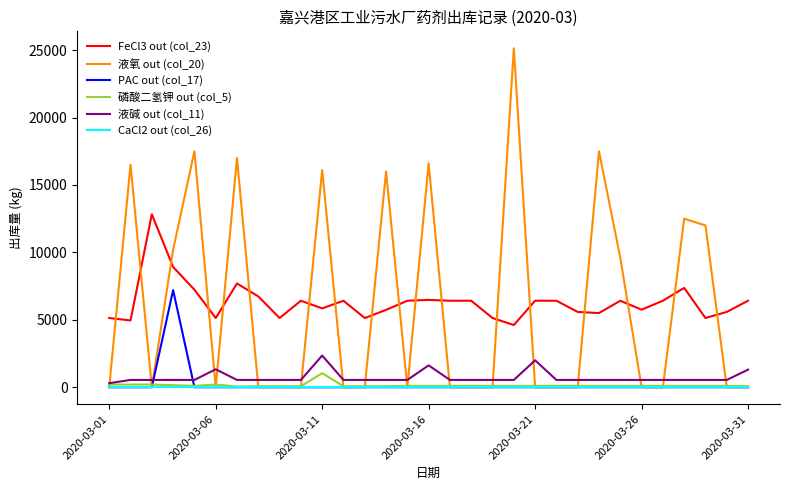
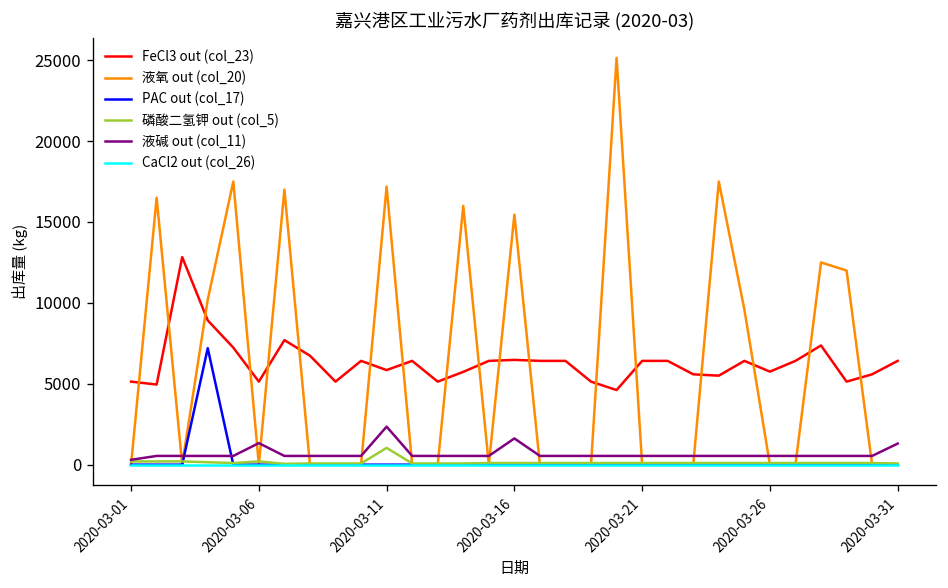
液氧 out (col_20), 2020-03-11: 16100 -> 17200
液氧 out (col_20), 2020-03-16: 16600 -> 15500
液碱 out (col_11), 2020-03-21: 2000 -> 500
